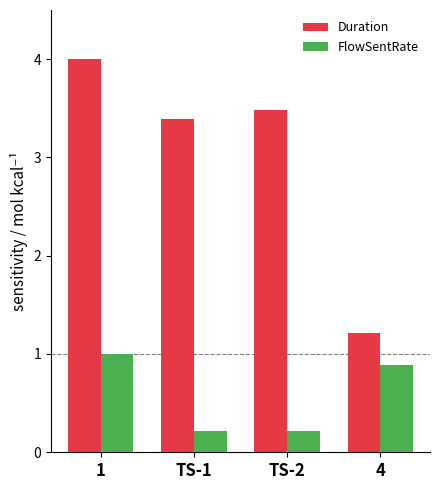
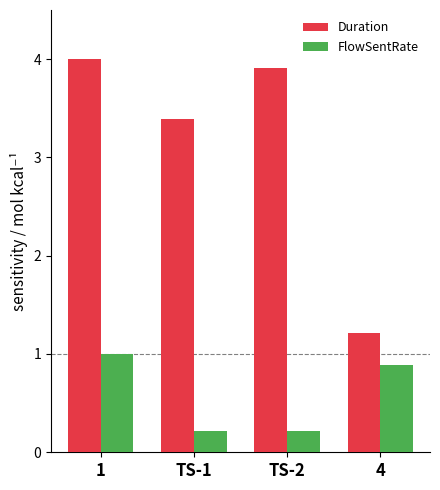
Duration, TS-2: 3.5 -> 3.9
